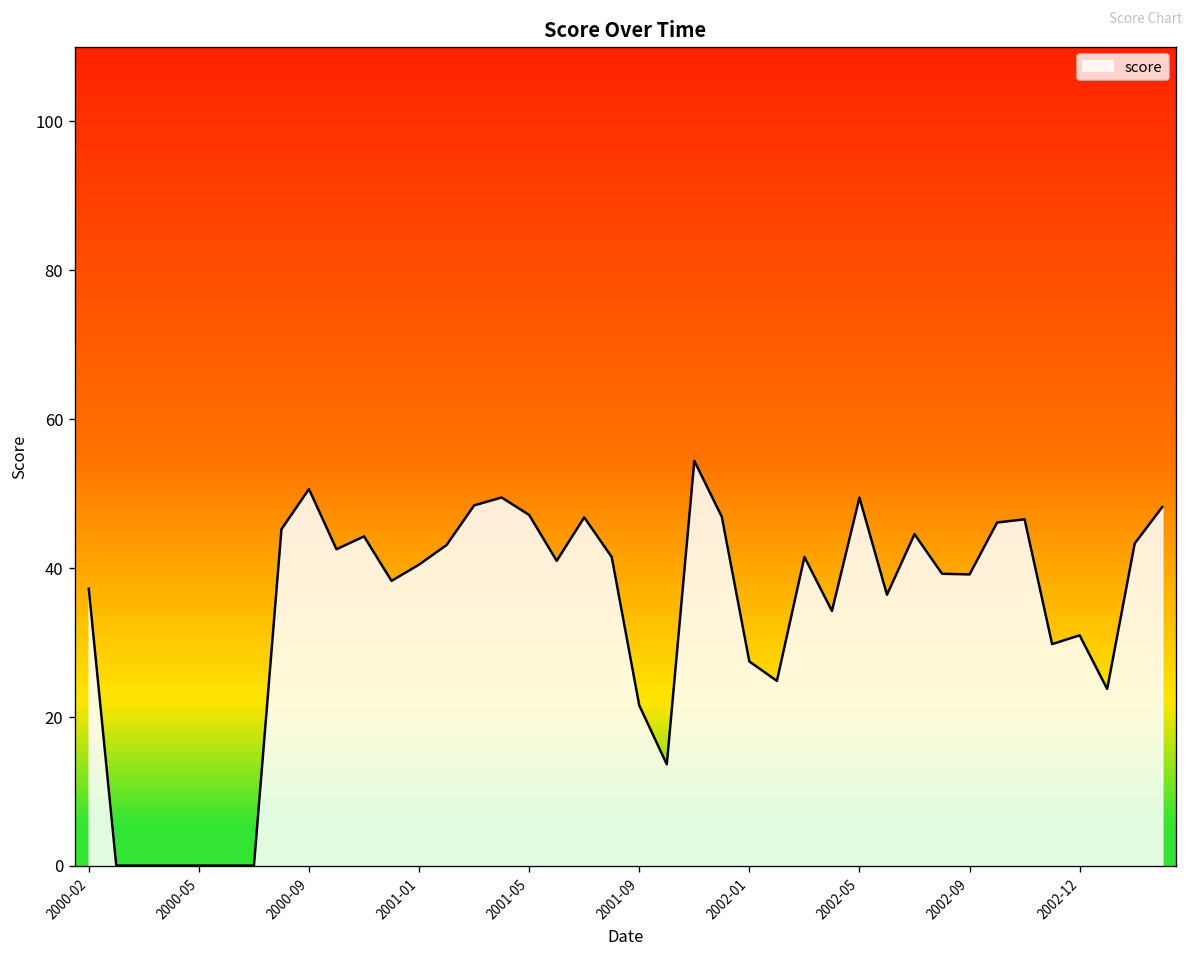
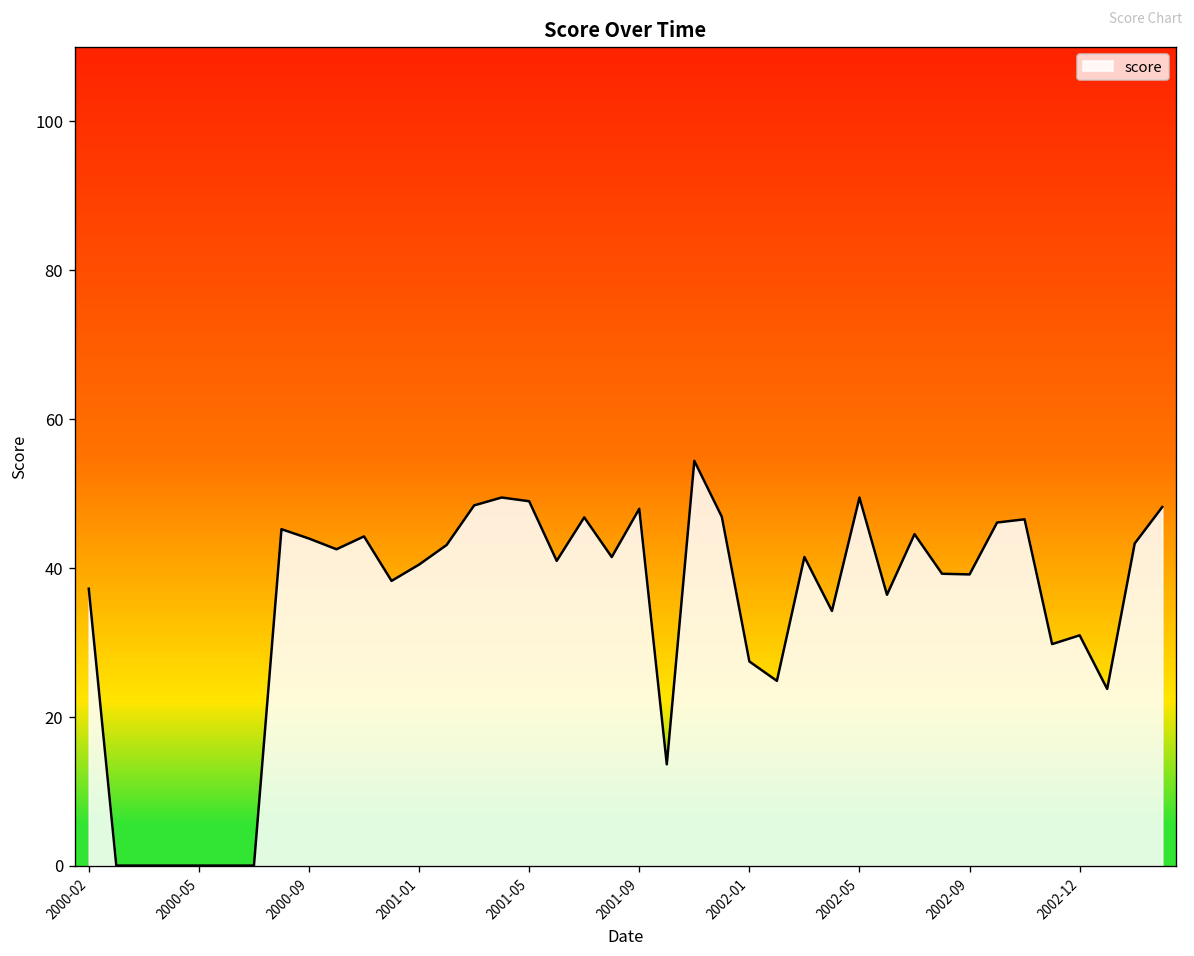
2000-09: 51 -> 44
2001-05: 47 -> 49
2001-09: 22 -> 48
